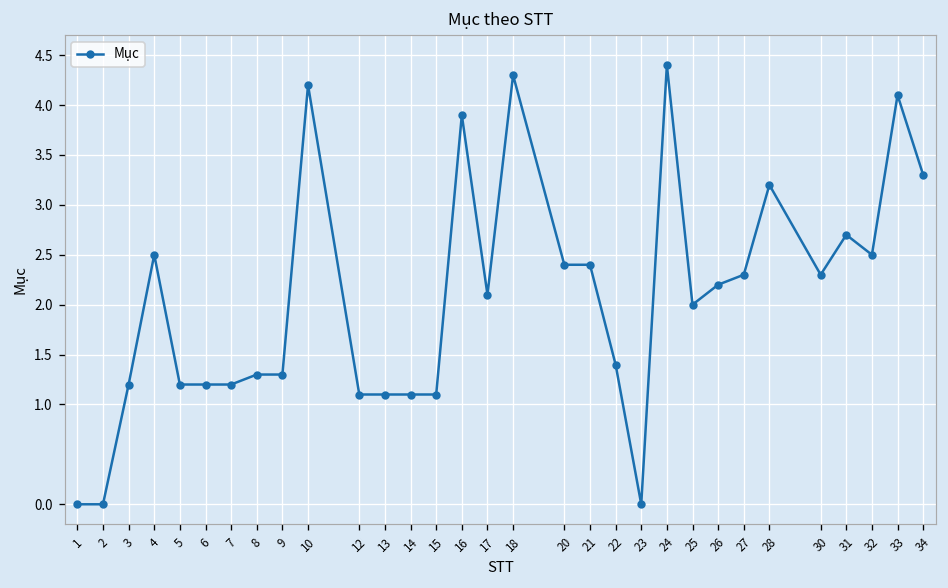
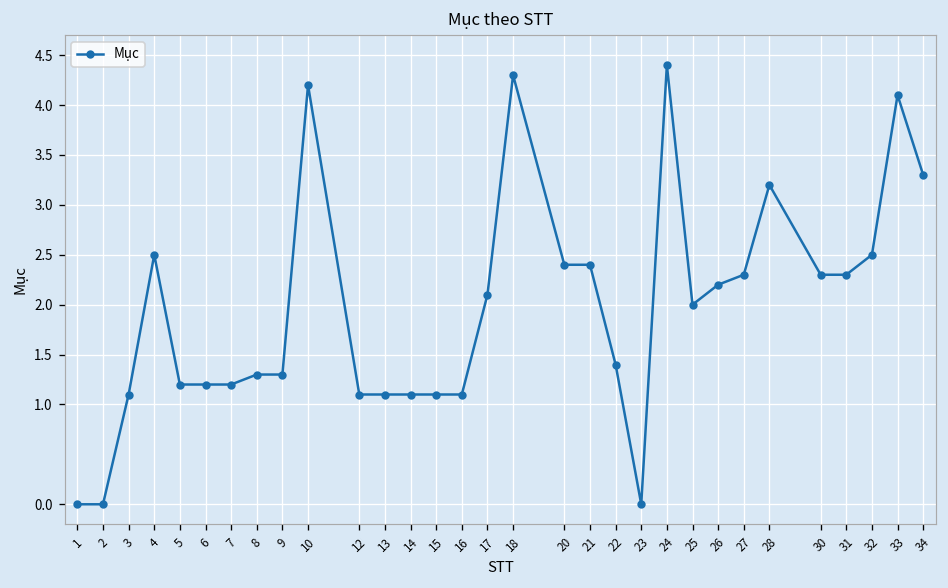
3: 1.2 -> 1.1
16: 3.9 -> 1.1
31: 2.7 -> 2.3
